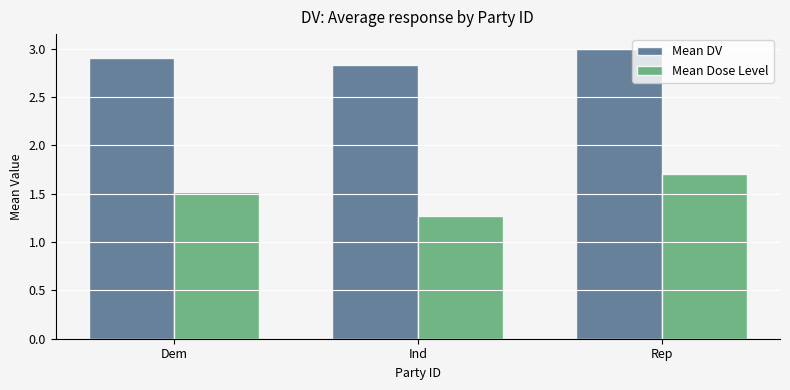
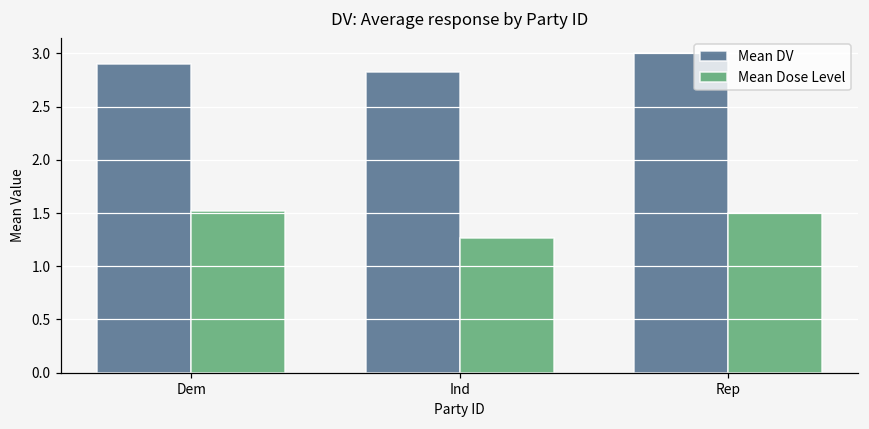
Mean Dose Level, Rep: 1.7 -> 1.5
